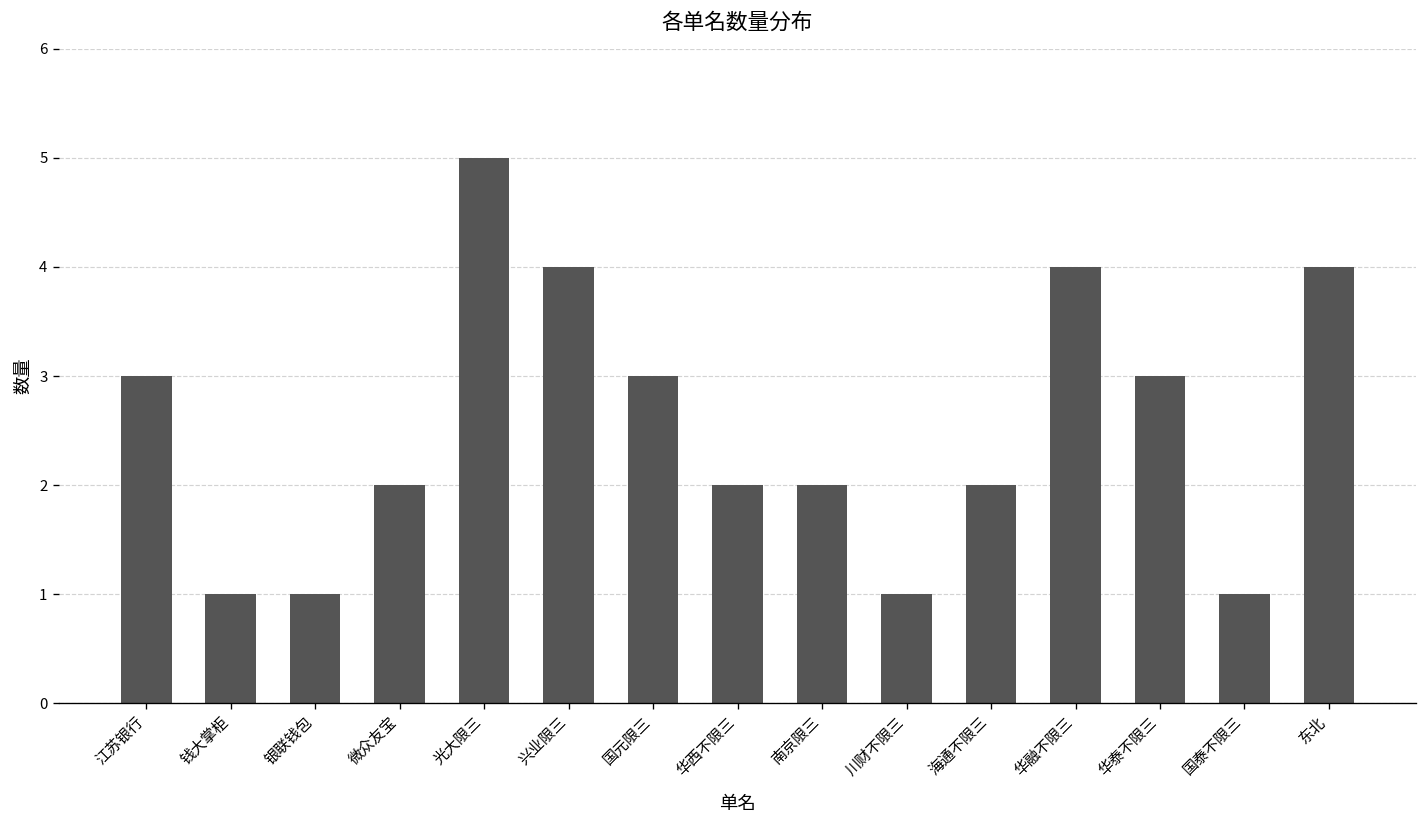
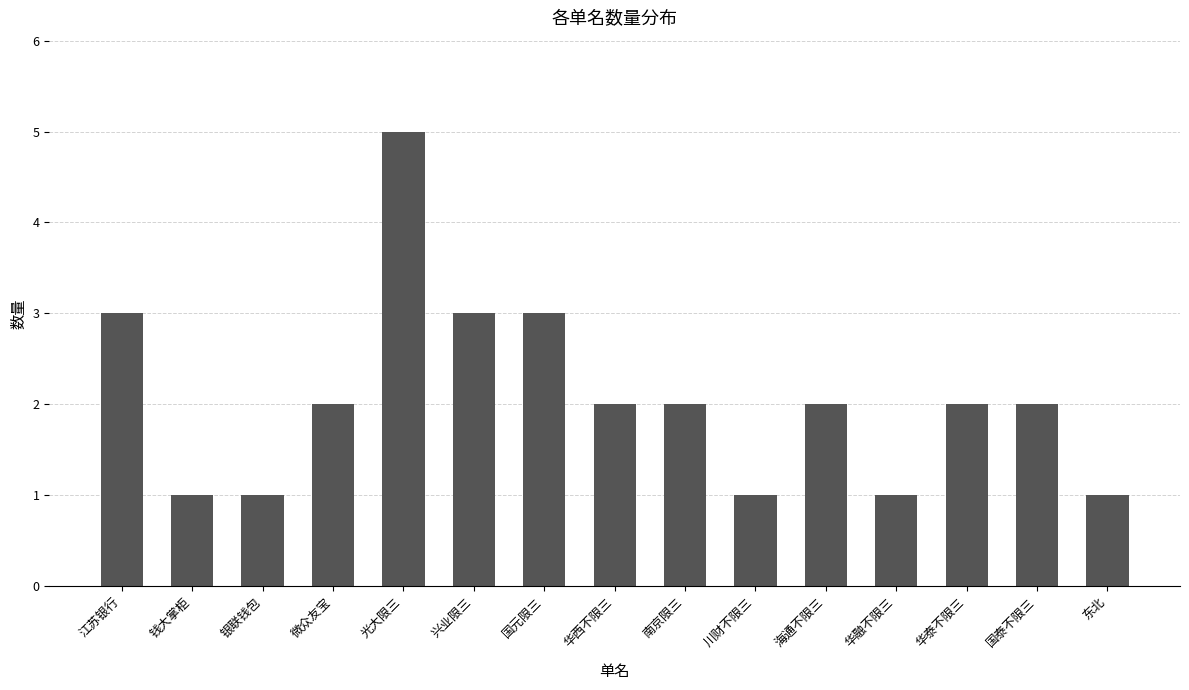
兴业限三: 4 -> 3
华融不限三: 4 -> 1
华泰不限三: 3 -> 2
国泰不限三: 1 -> 2
东北: 4 -> 1
